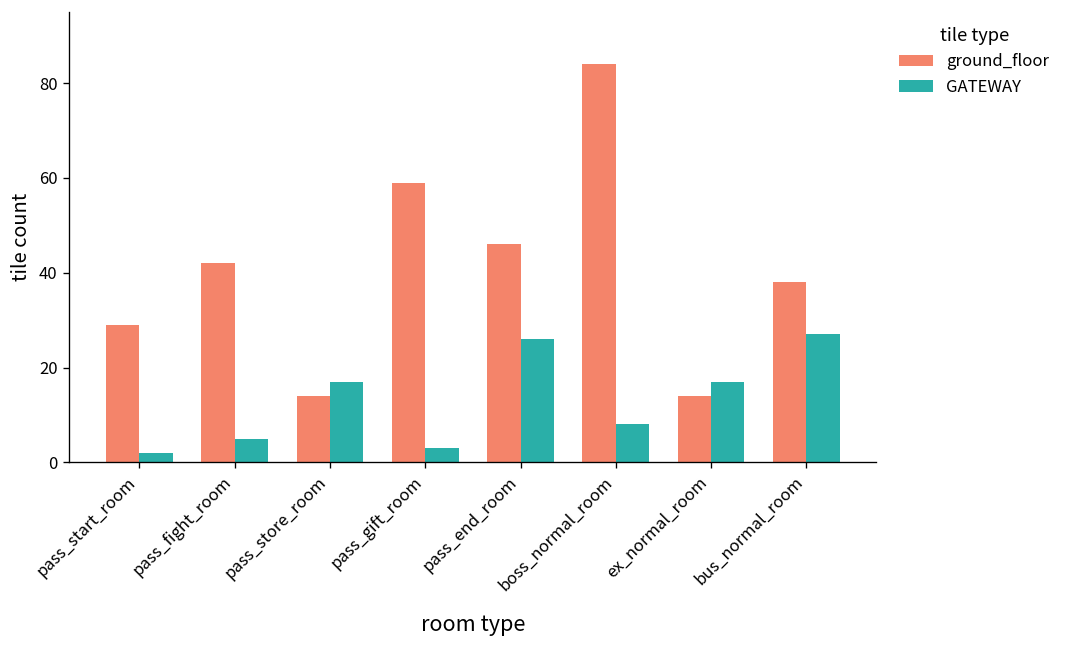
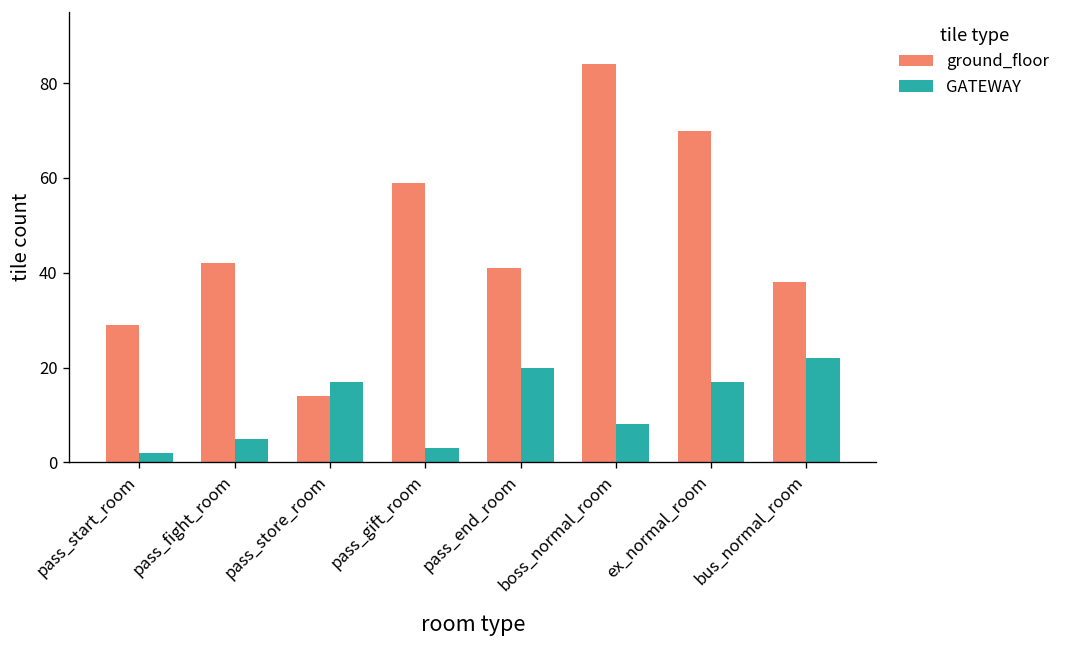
ground_floor, pass_end_room: 46 -> 41
GATEWAY, pass_end_room: 26 -> 20
ground_floor, ex_normal_room: 14 -> 70
GATEWAY, bus_normal_room: 27 -> 22
